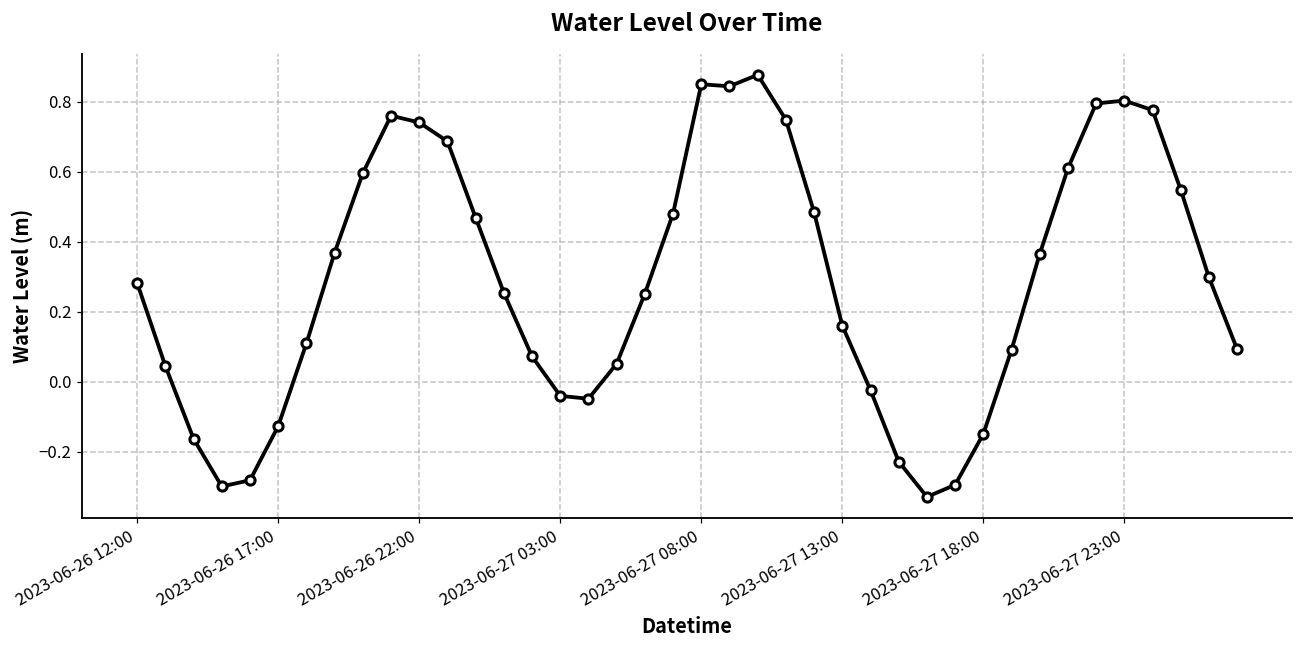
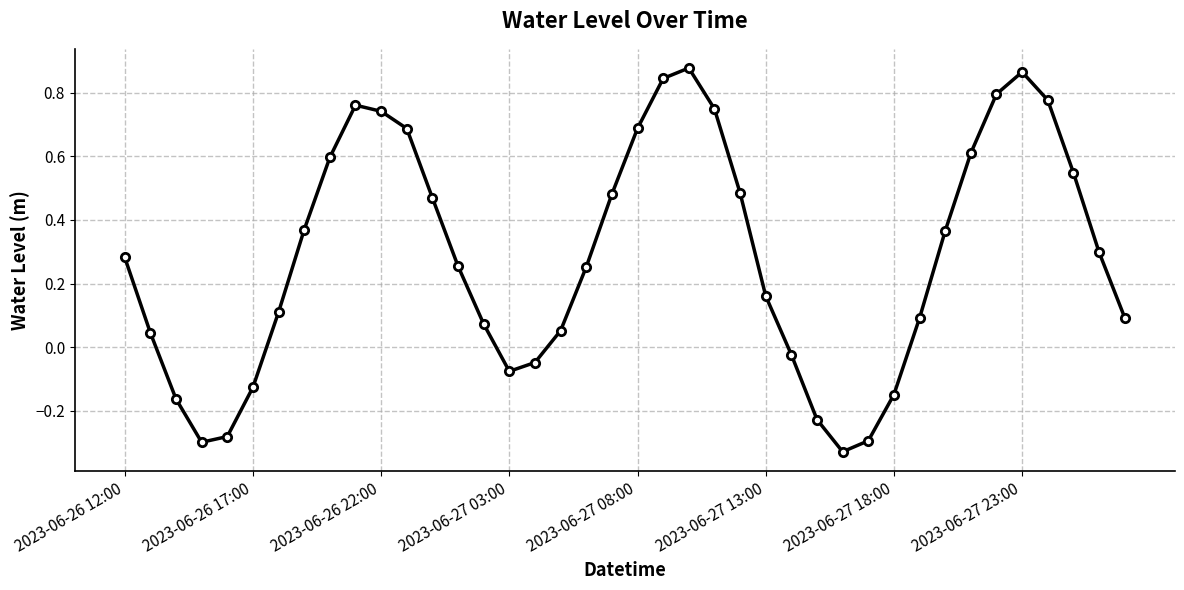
2023-06-27 03:00: -0.04 -> -0.08
2023-06-27 08:00: 0.85 -> 0.69
2023-06-27 23:00: 0.80 -> 0.87
